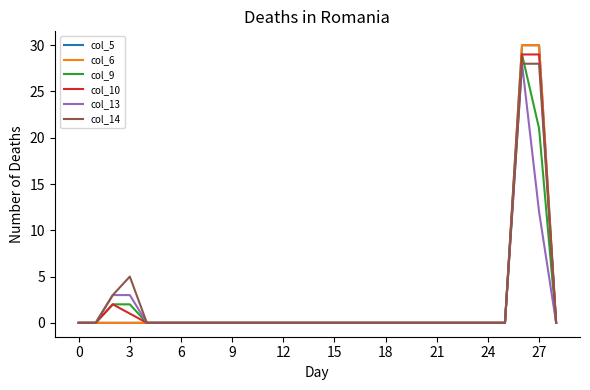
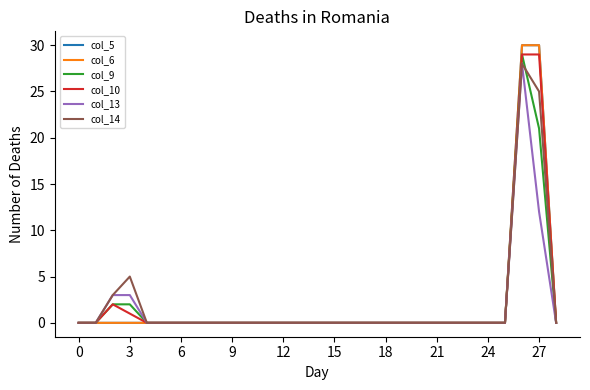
col_14, 27: 28 -> 25
